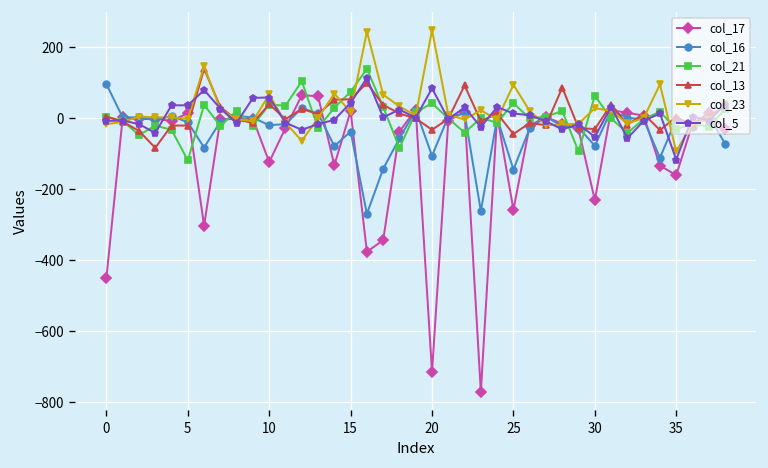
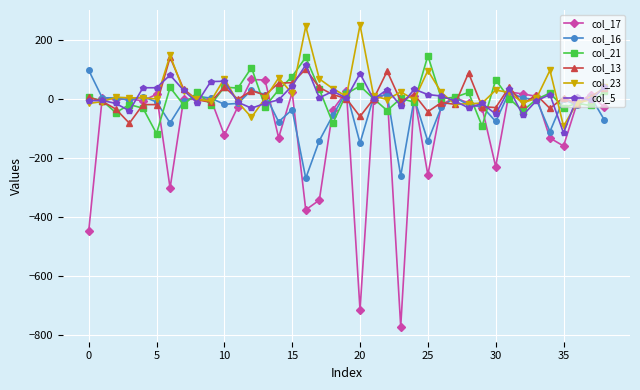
col_16, 20: -110 -> -150
col_13, 20: -30 -> -60
col_21, 25: 40 -> 150
